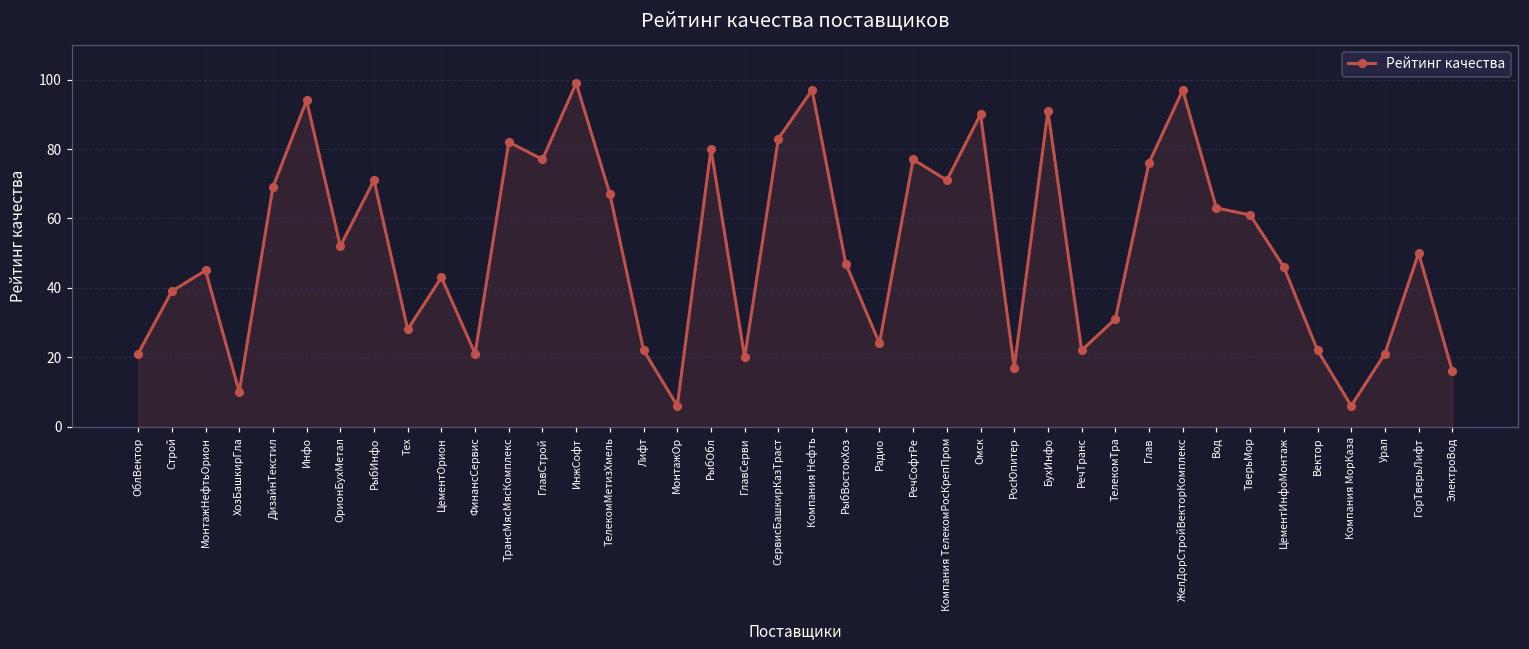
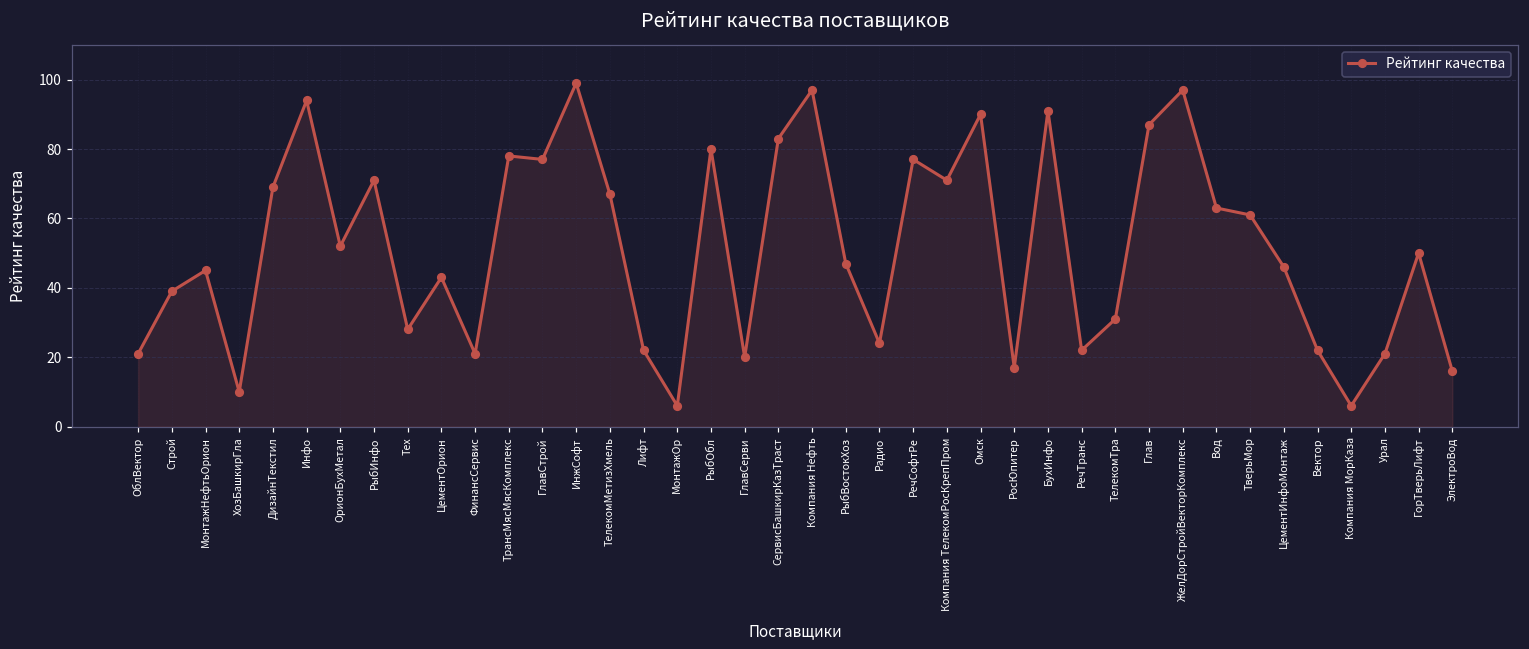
ТрансМясМясКомплекс: 82 -> 78
Глав: 76 -> 87
